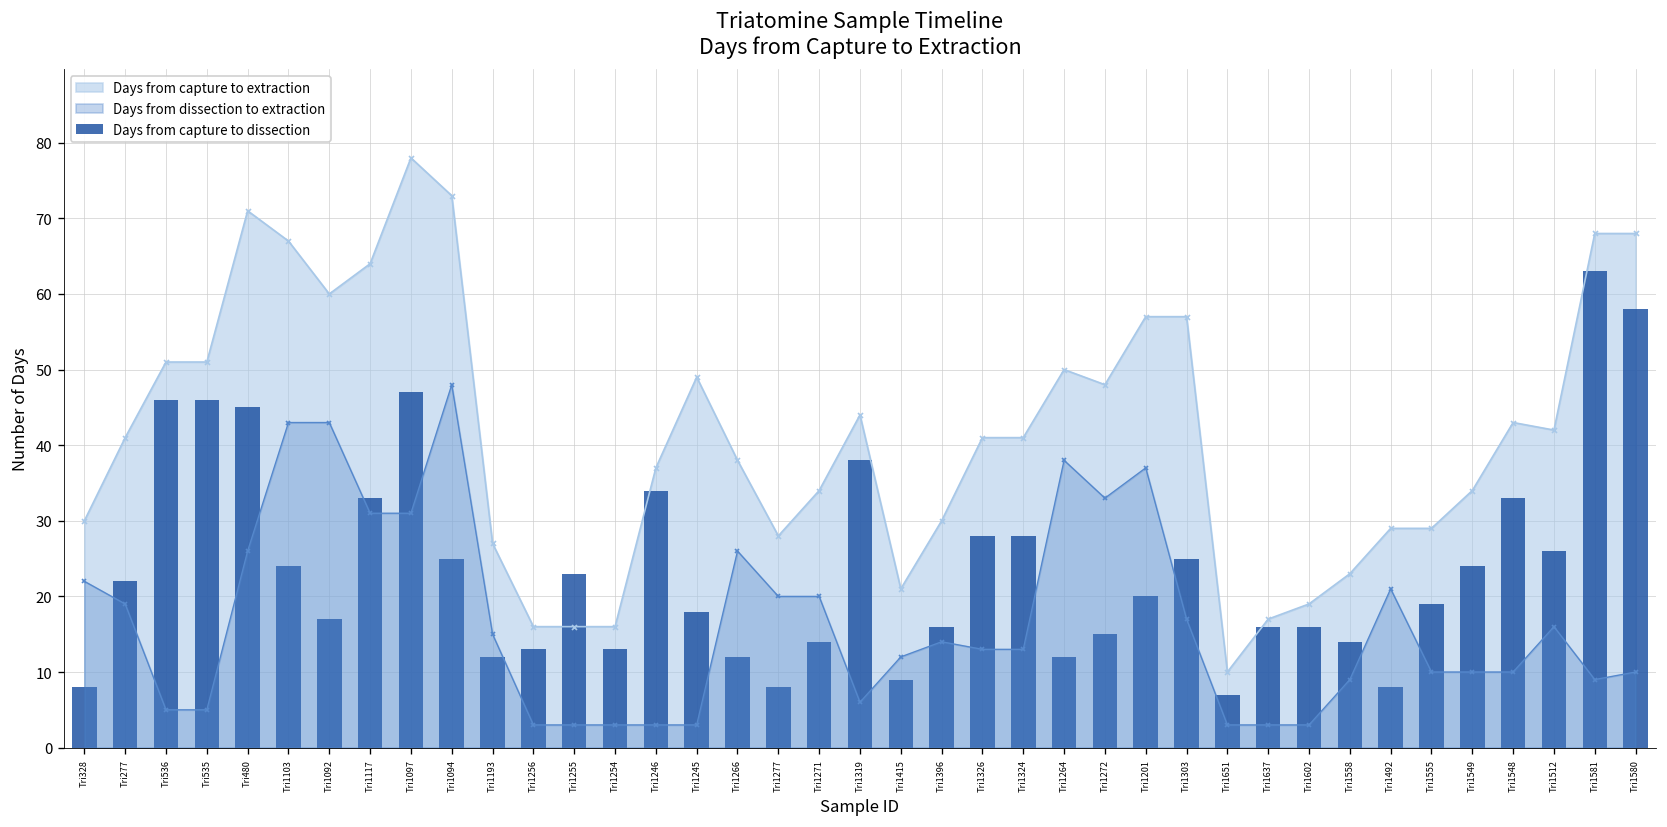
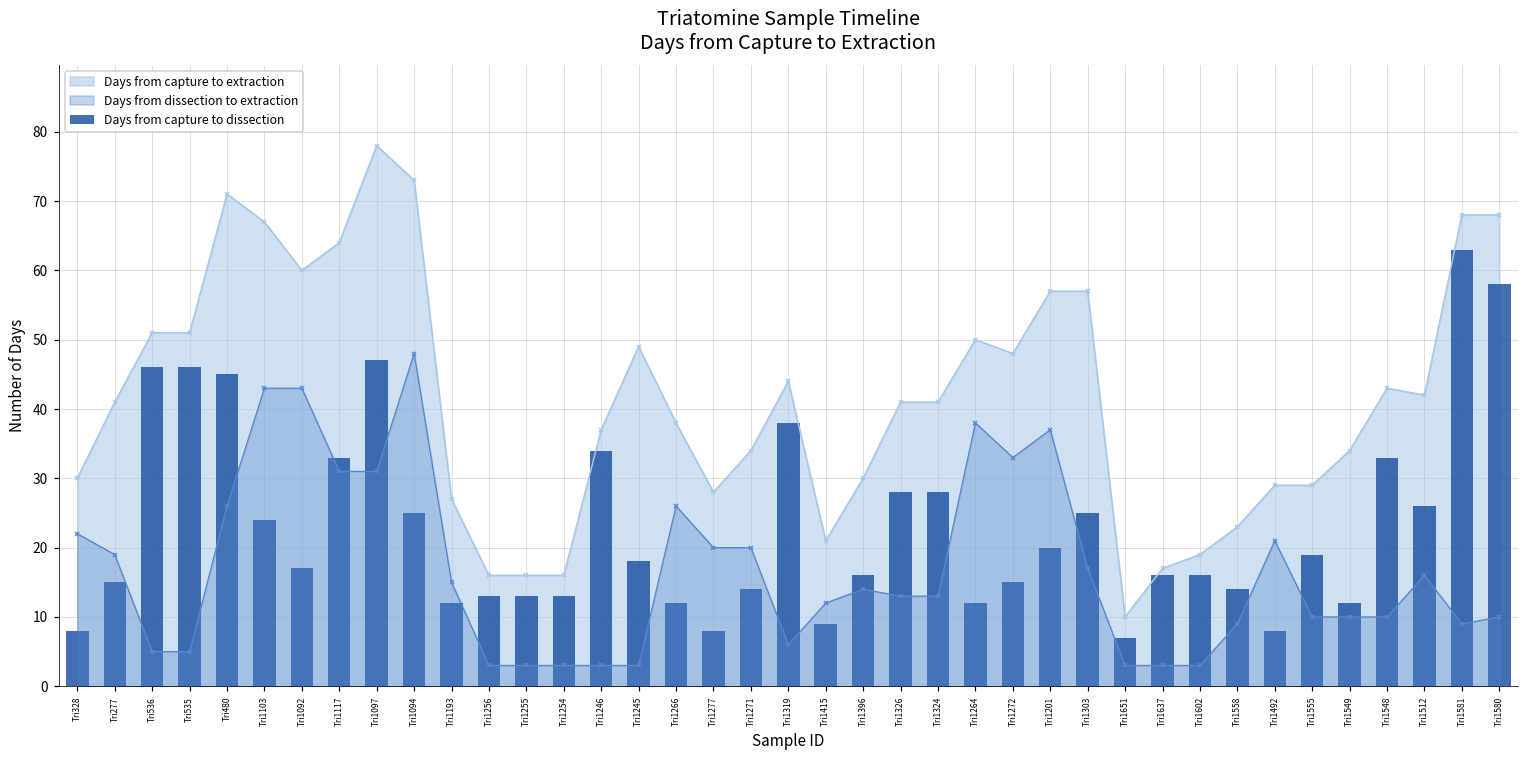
Days from capture to dissection, Tri277: 22 -> 15
Days from capture to dissection, Tri1255: 23 -> 13
Days from capture to dissection, Tri1549: 24 -> 12
